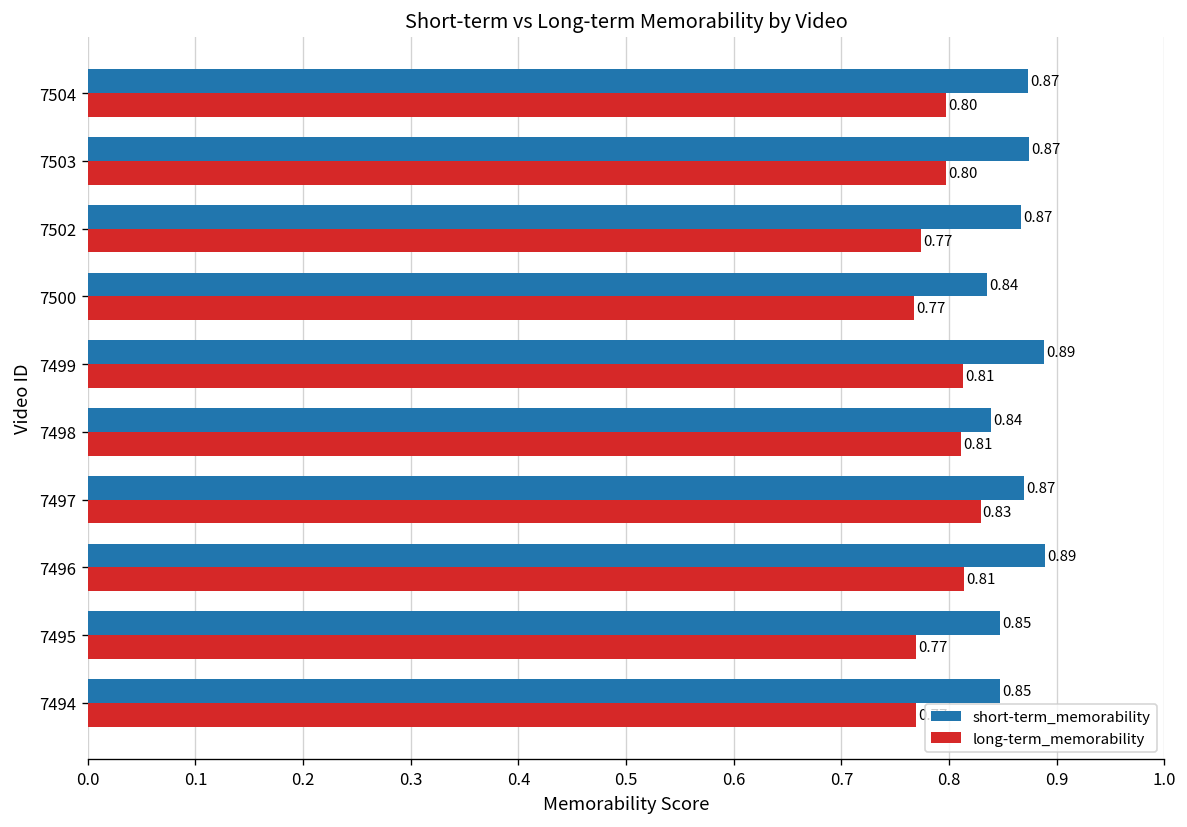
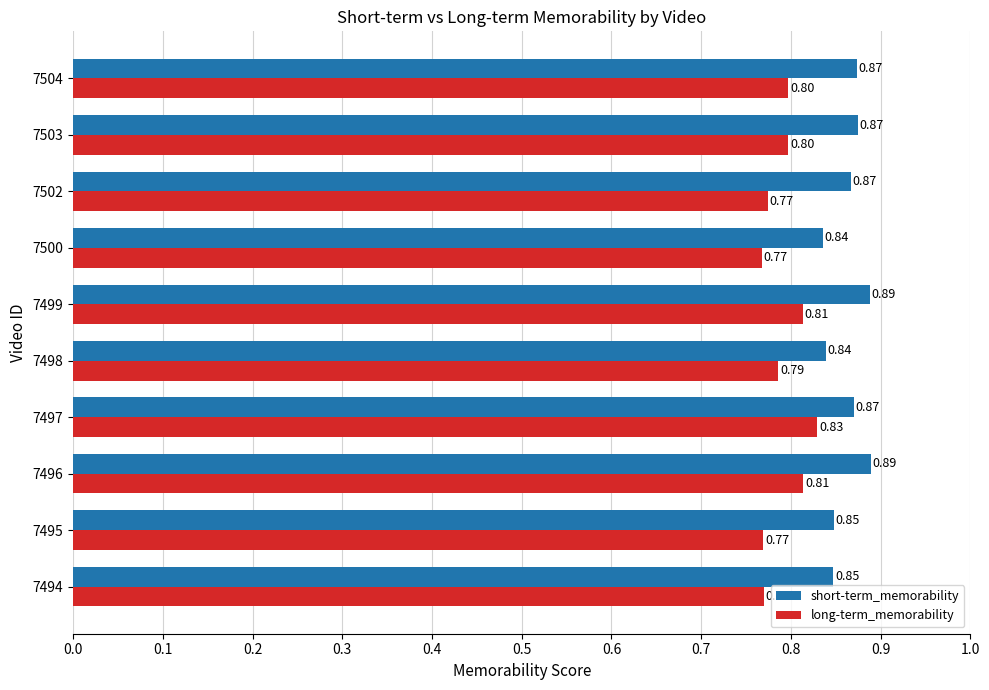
long-term_memorability, 7498: 0.81 -> 0.79
